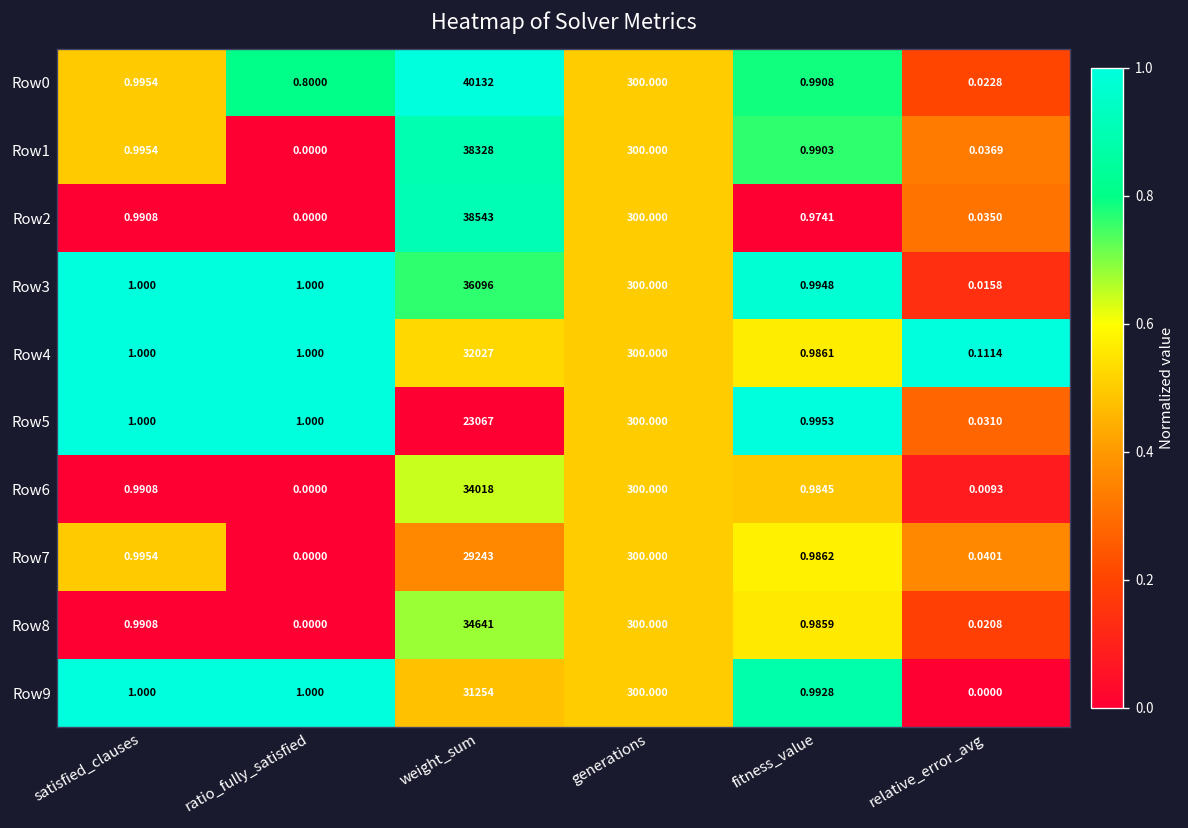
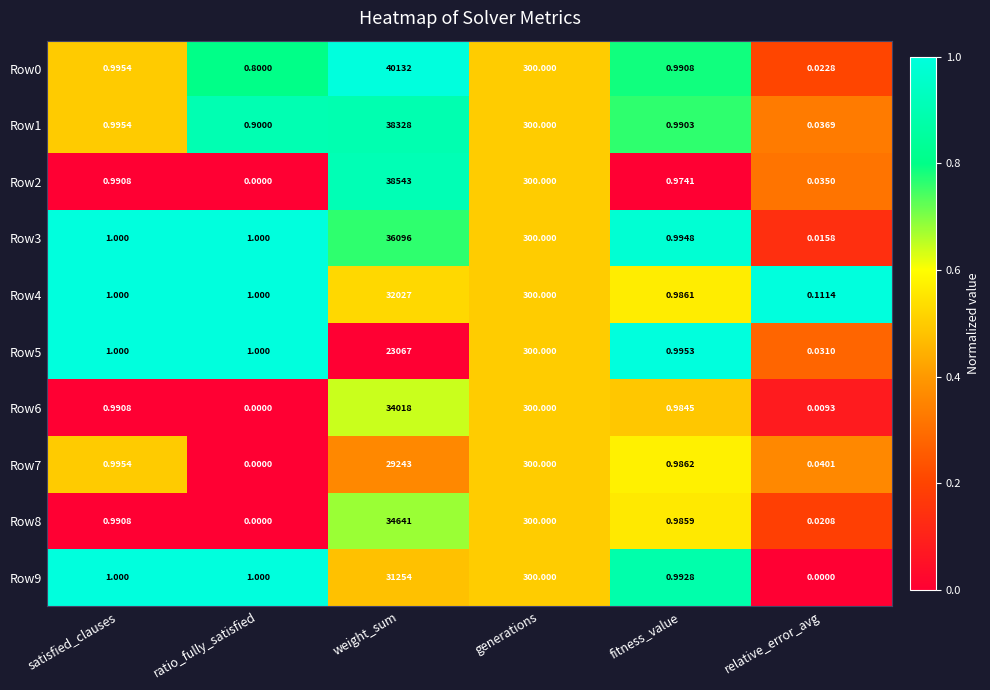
Row1, ratio_fully_satisfied: 0.0000 -> 0.9000
